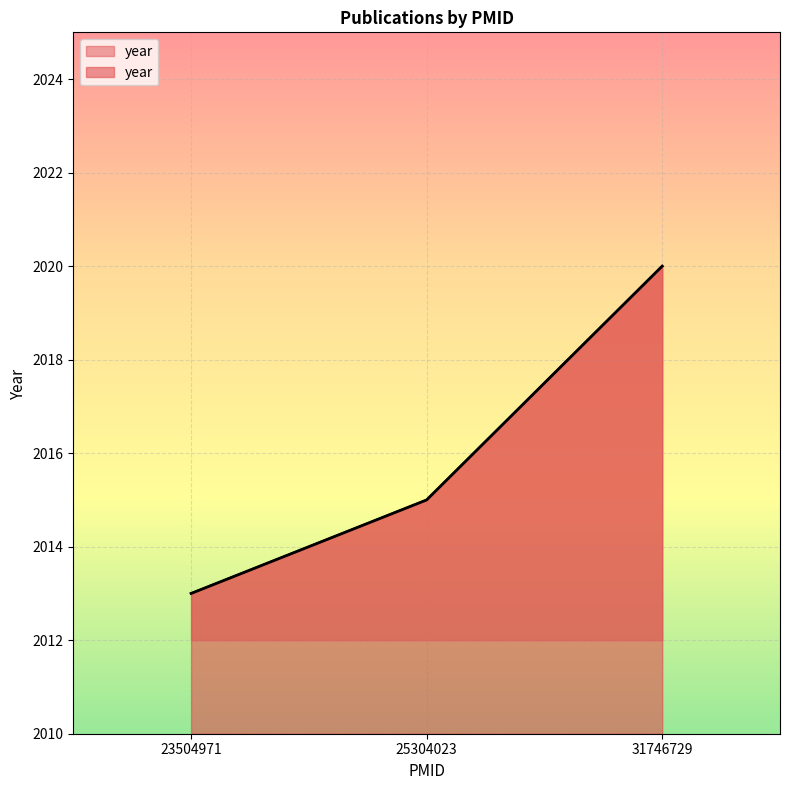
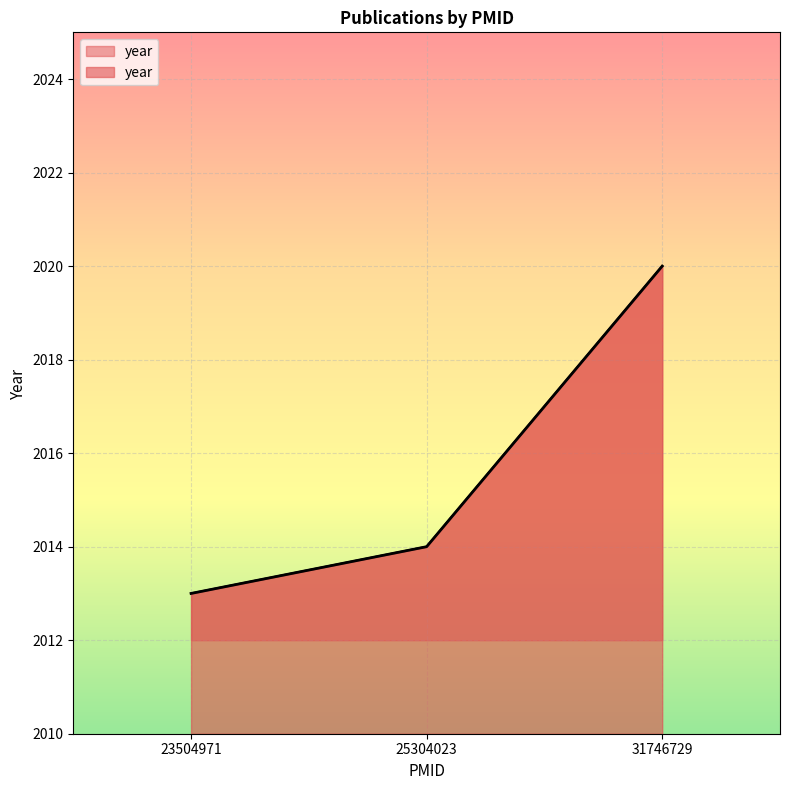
25304023: 2015 -> 2014
